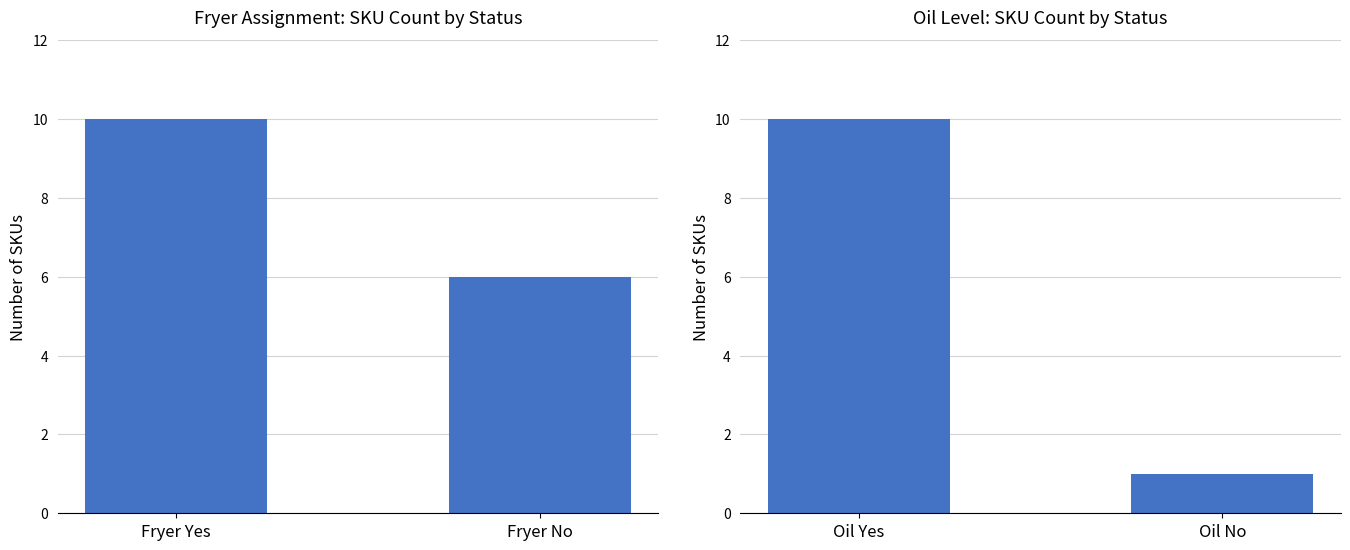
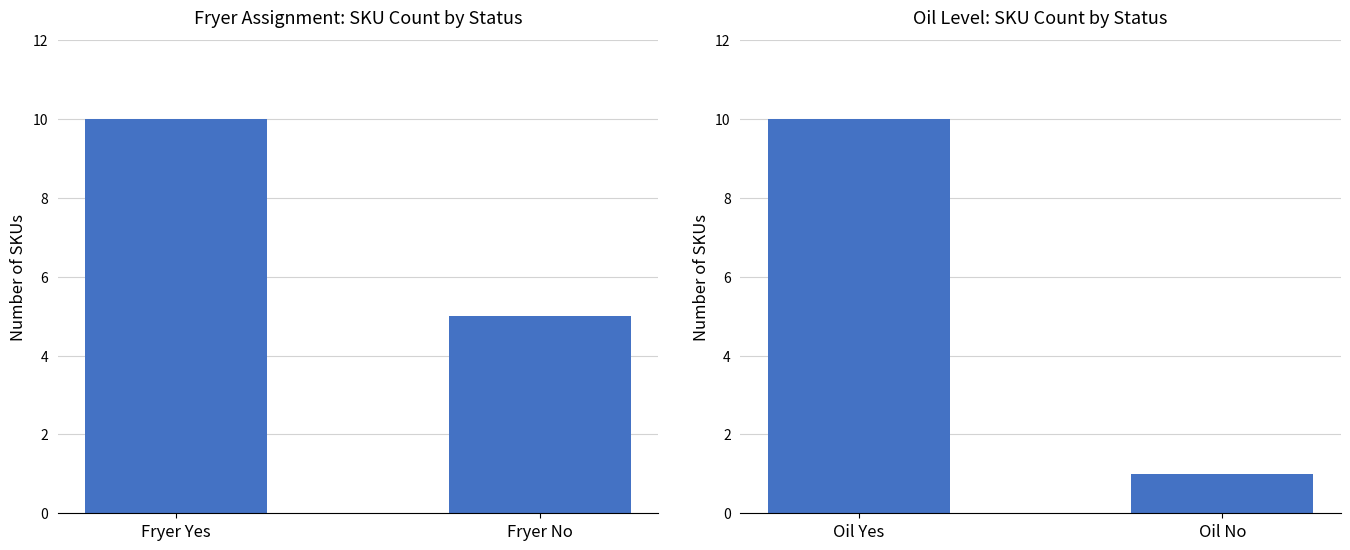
Fryer Assignment: SKU Count by Status, Fryer No: 6 -> 5
